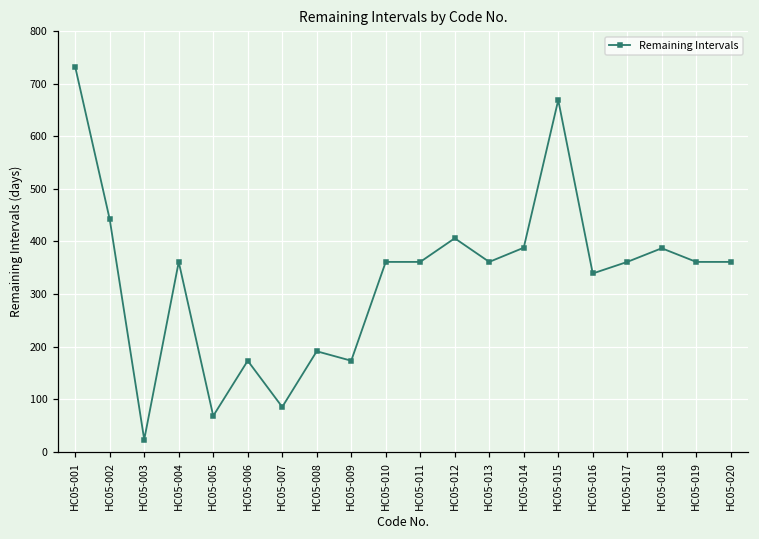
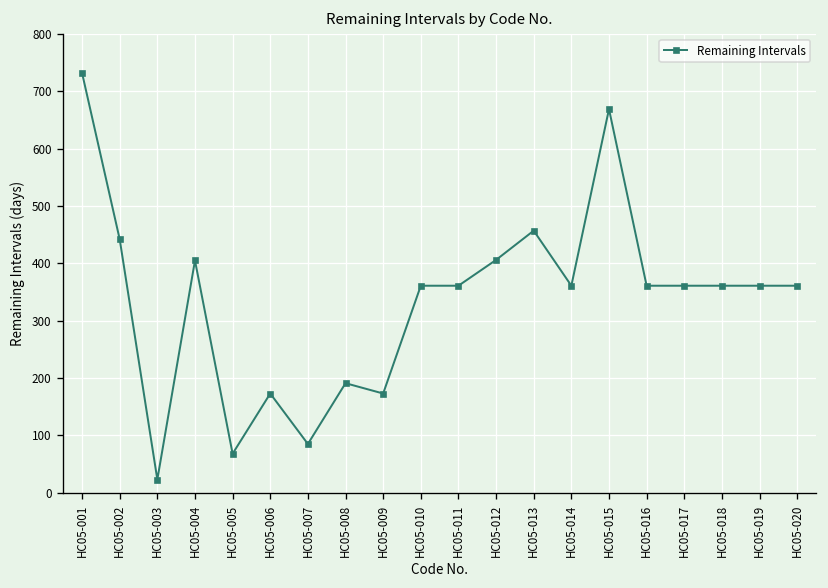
HC05-004: 360 -> 410
HC05-013: 360 -> 460
HC05-014: 390 -> 360
HC05-016: 340 -> 360
HC05-018: 390 -> 360
